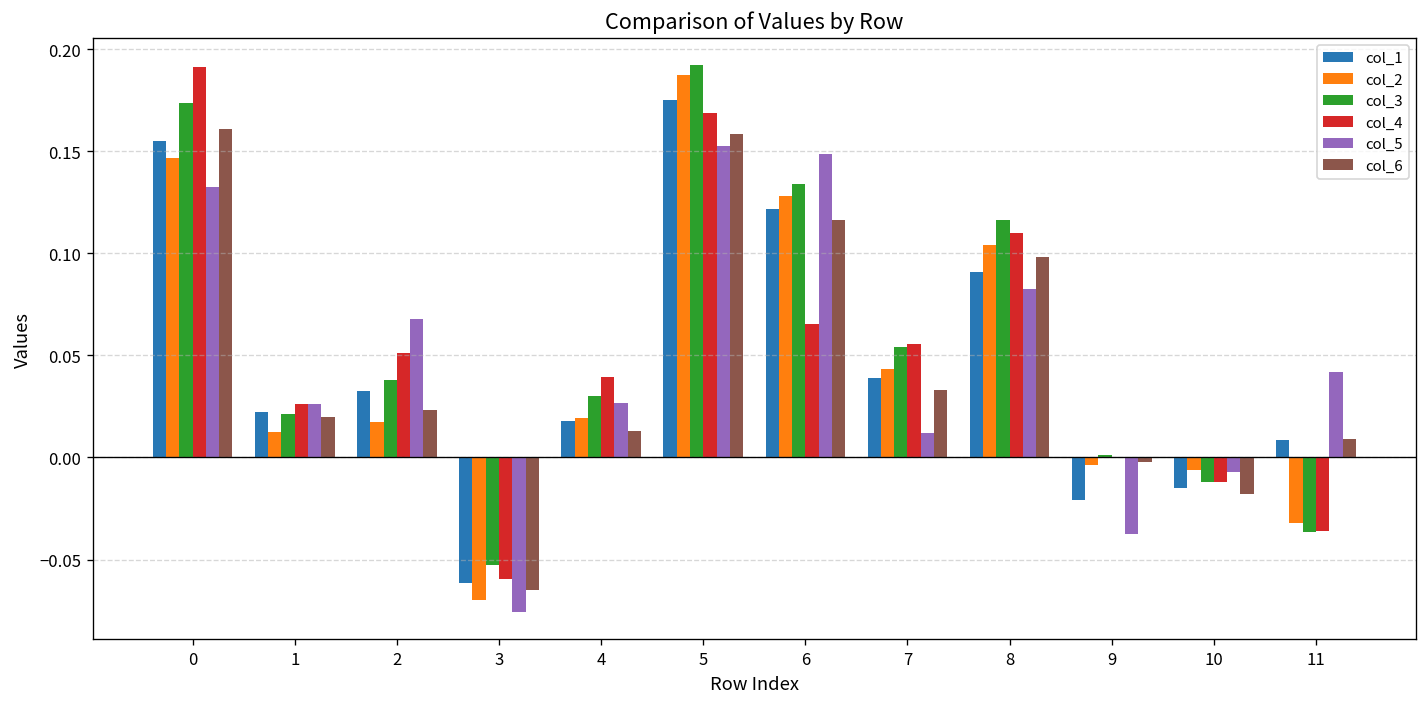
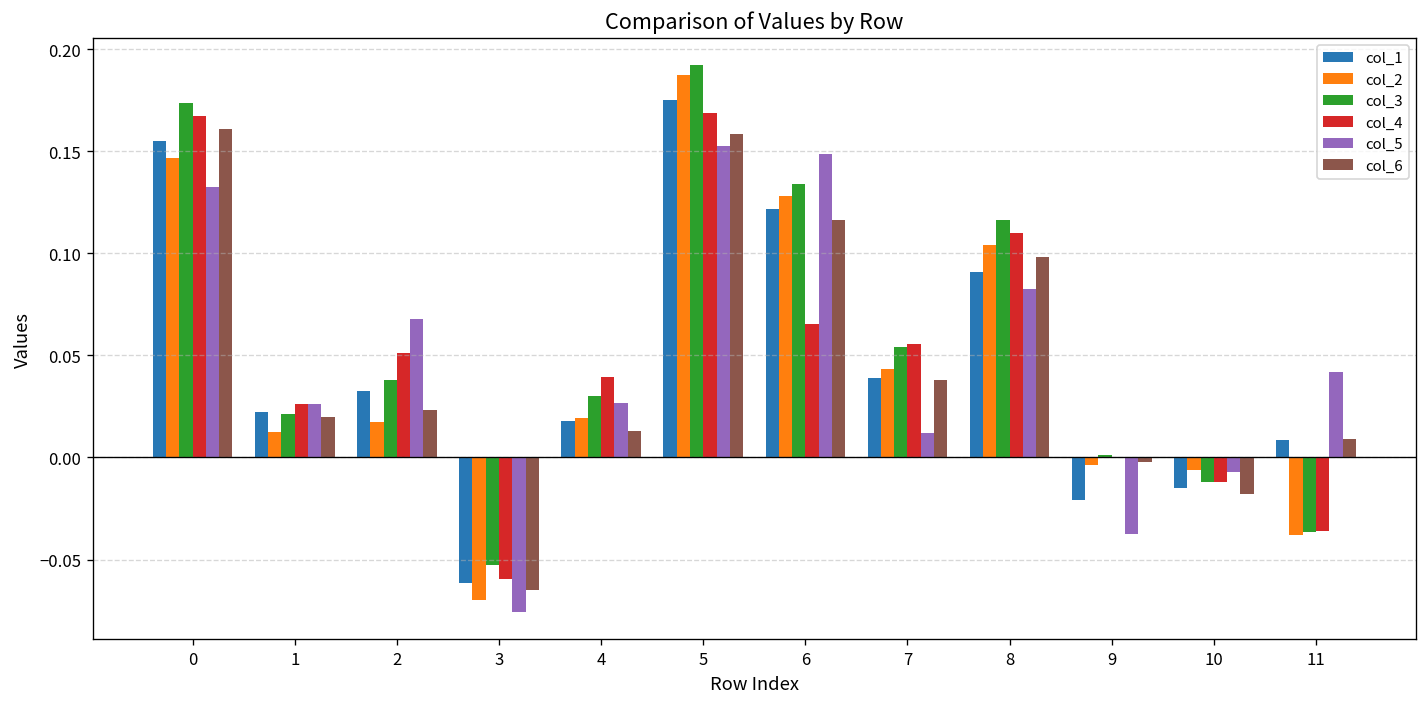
col_4, 0: 0.191 -> 0.167
col_6, 7: 0.033 -> 0.038
col_2, 11: -0.032 -> -0.038
